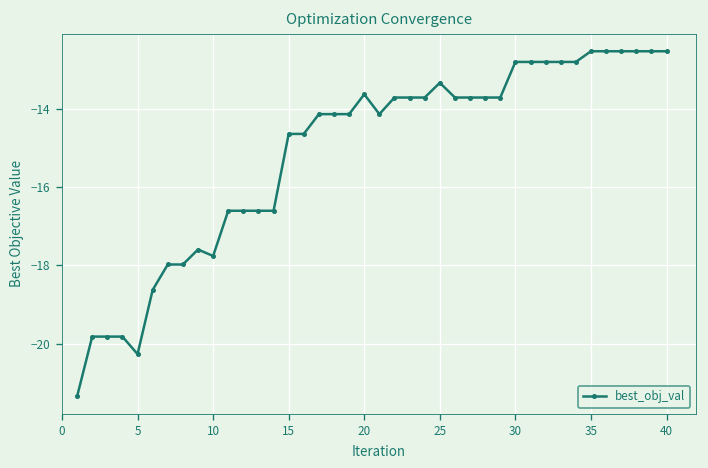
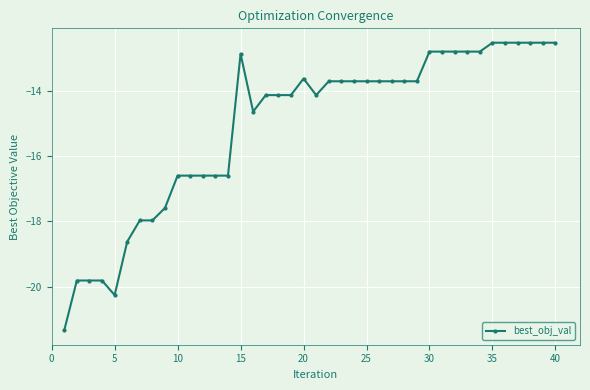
10: -17.8 -> -16.6
15: -14.6 -> -12.9
25: -13.3 -> -13.7
